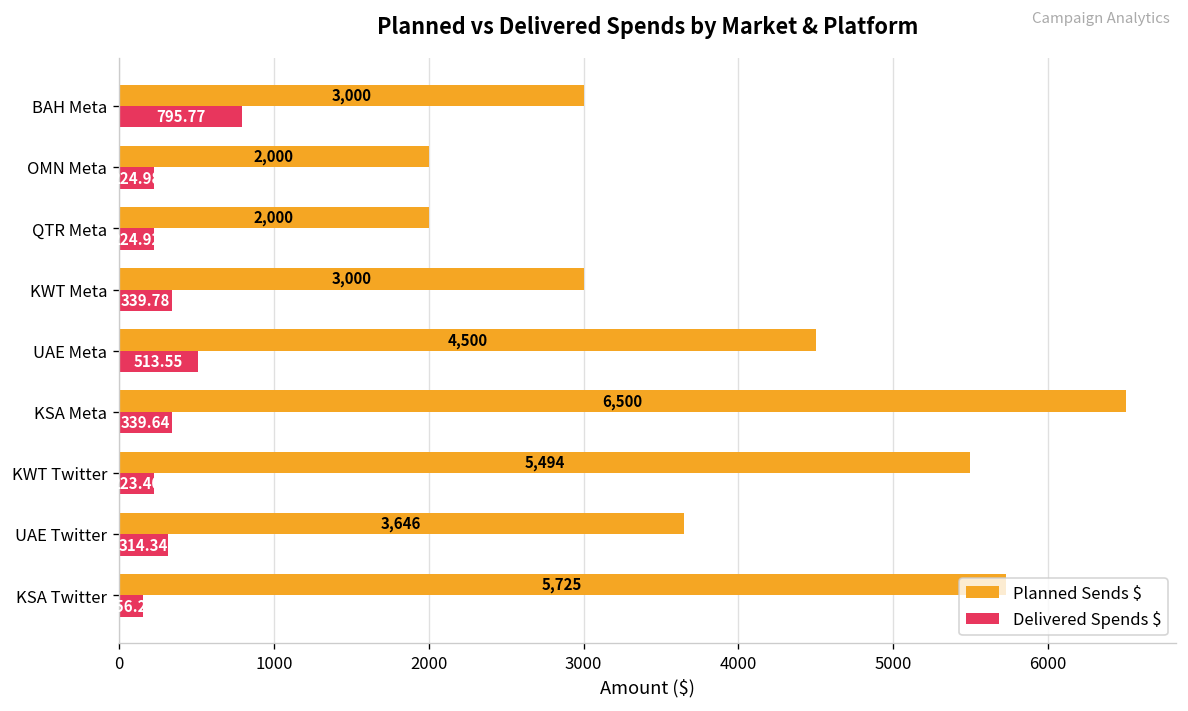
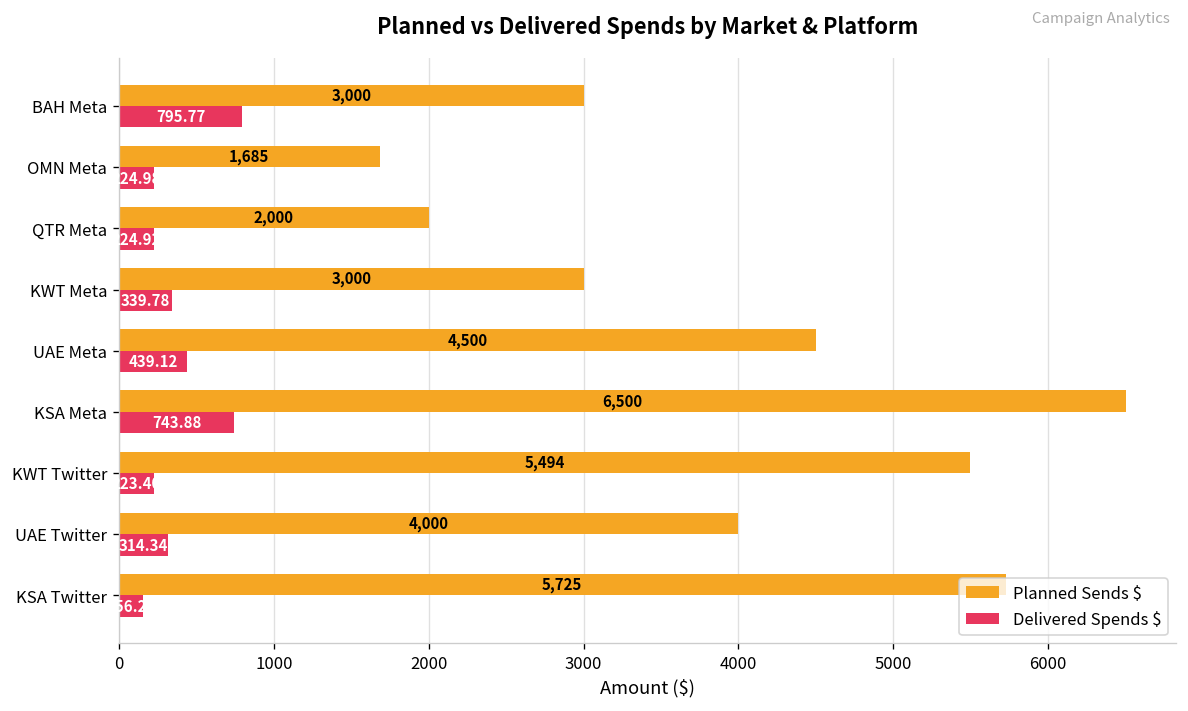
Planned Sends $, OMN Meta: 2,000 -> 1,685
Delivered Spends $, UAE Meta: 513.55 -> 439.12
Delivered Spends $, KSA Meta: 339.64 -> 743.88
Planned Sends $, UAE Twitter: 3,646 -> 4,000
